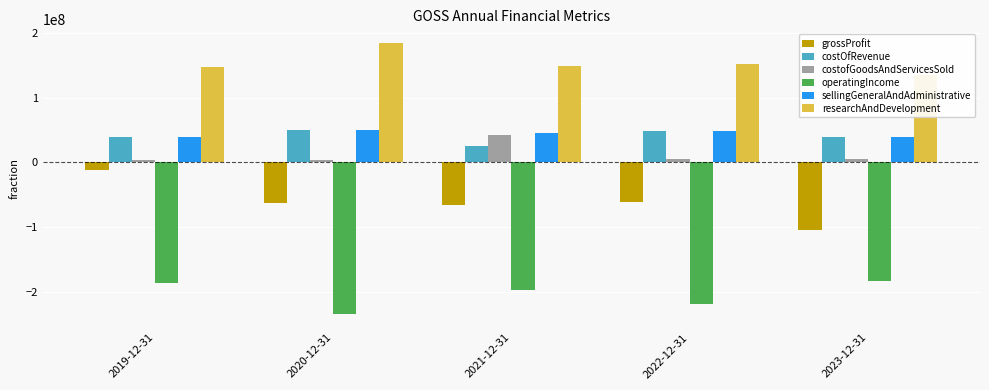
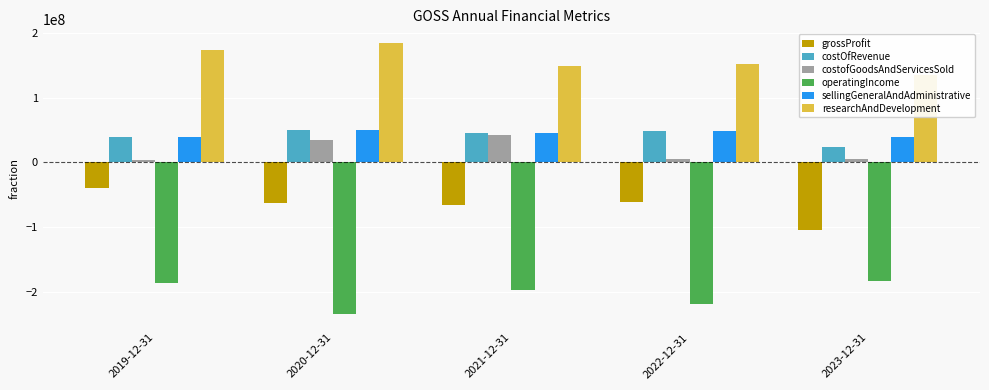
grossProfit, 2019-12-31: -10000000 -> -40000000
researchAndDevelopment, 2019-12-31: 150000000 -> 170000000
costofGoodsAndServicesSold, 2020-12-31: 0 -> 30000000
costOfRevenue, 2021-12-31: 20000000 -> 50000000
costOfRevenue, 2023-12-31: 40000000 -> 20000000
